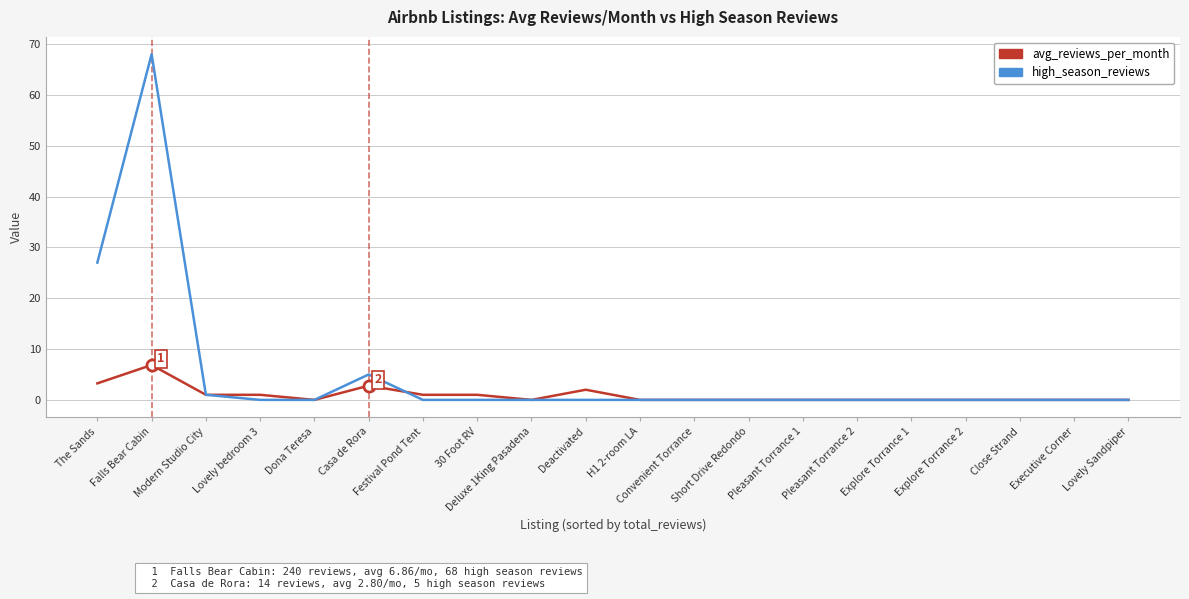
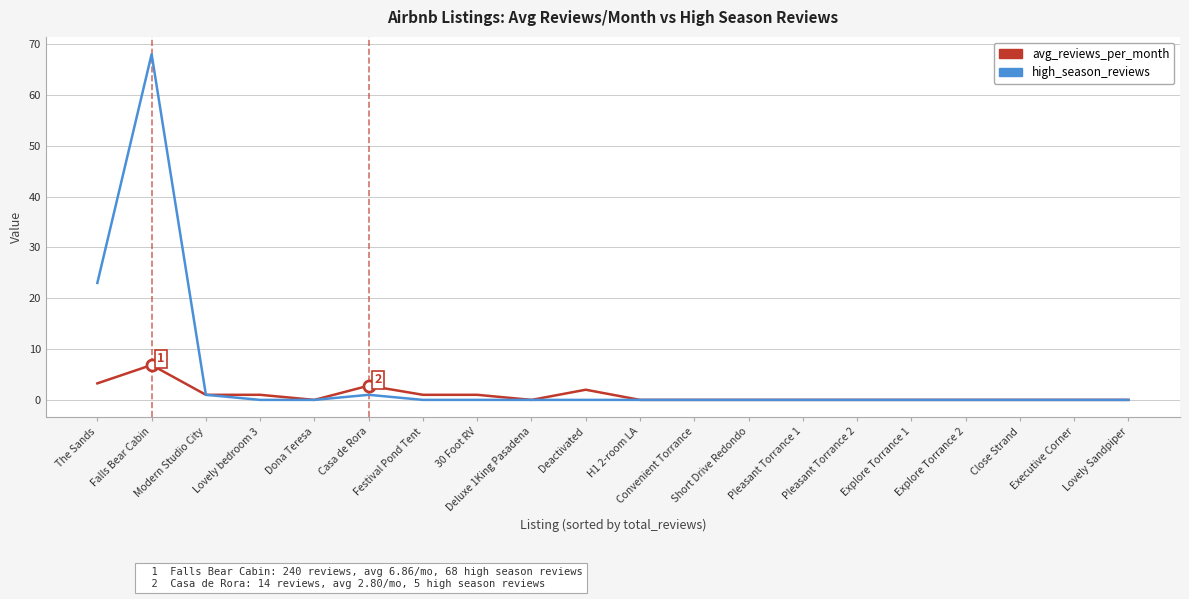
high_season_reviews, The Sands: 27 -> 23
high_season_reviews, Casa de Rora: 5 -> 1
